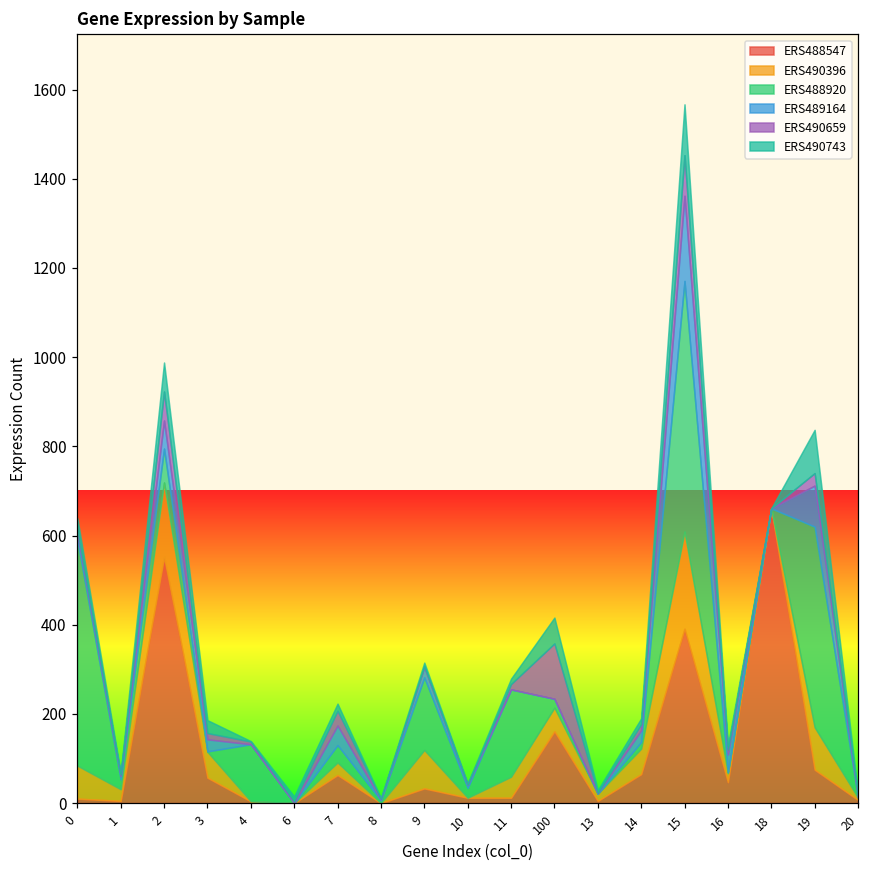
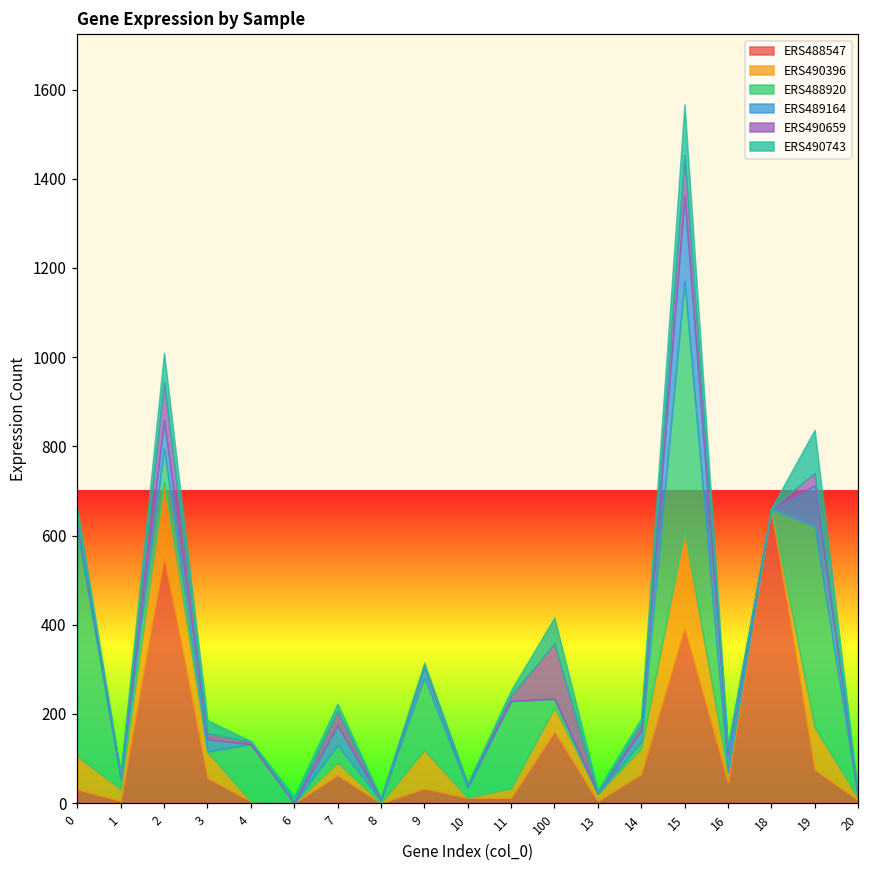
ERS488547, 0: 10 -> 30
ERS490659, 2: 70 -> 90
ERS490396, 11: 50 -> 20
